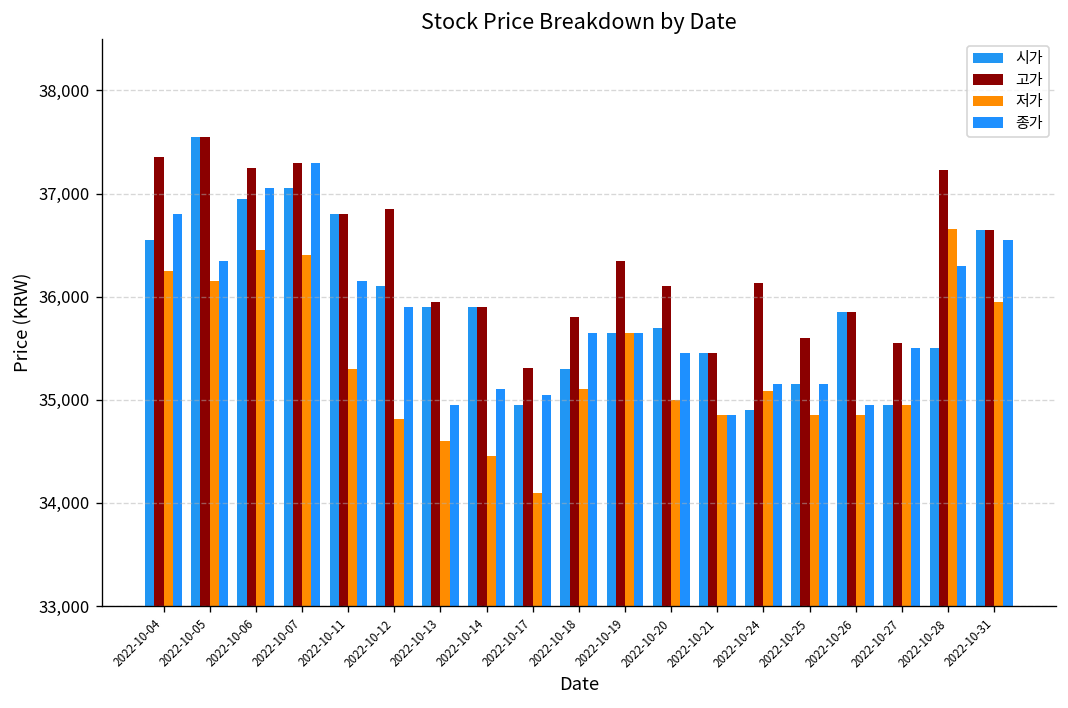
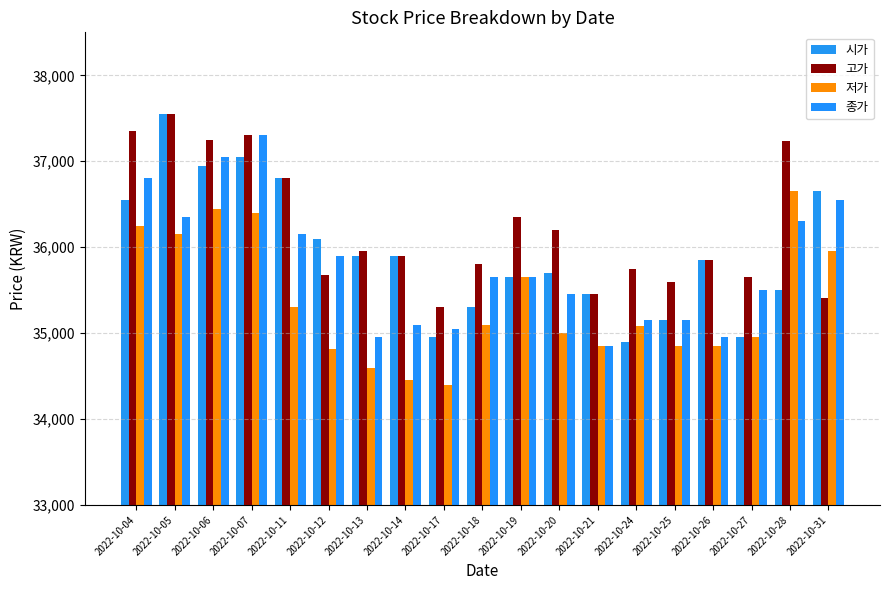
고가, 2022-10-12: 36,900 -> 35,700
저가, 2022-10-17: 34,100 -> 34,400
고가, 2022-10-20: 36,100 -> 36,200
고가, 2022-10-24: 36,100 -> 35,800
고가, 2022-10-27: 35,600 -> 35,700
고가, 2022-10-31: 36,700 -> 35,400
